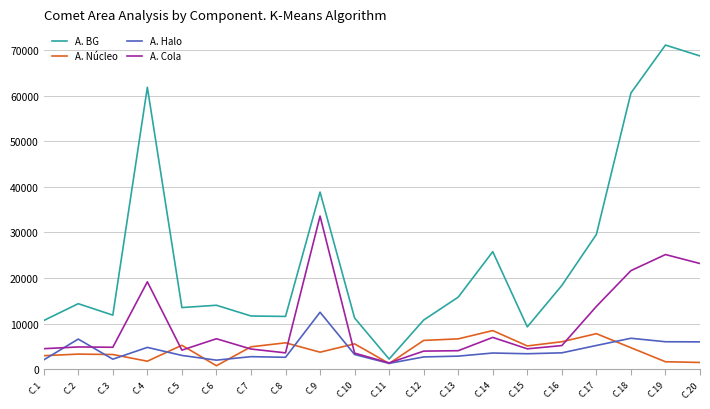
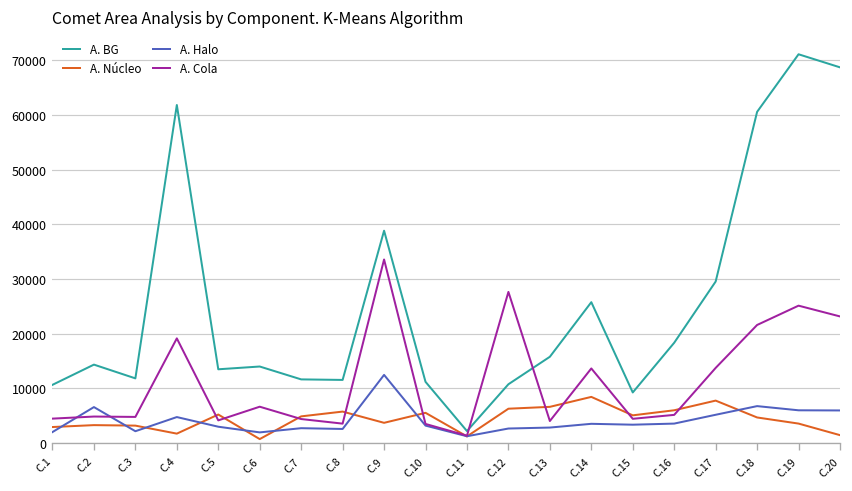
A. Cola, C.12: 4000 -> 28000
A. Cola, C.14: 7000 -> 14000
A. Núcleo, C.19: 2000 -> 4000
